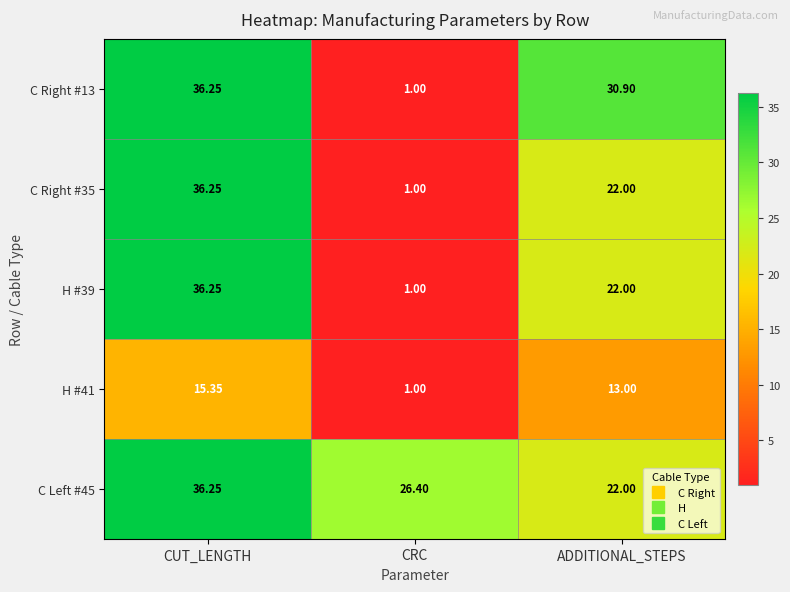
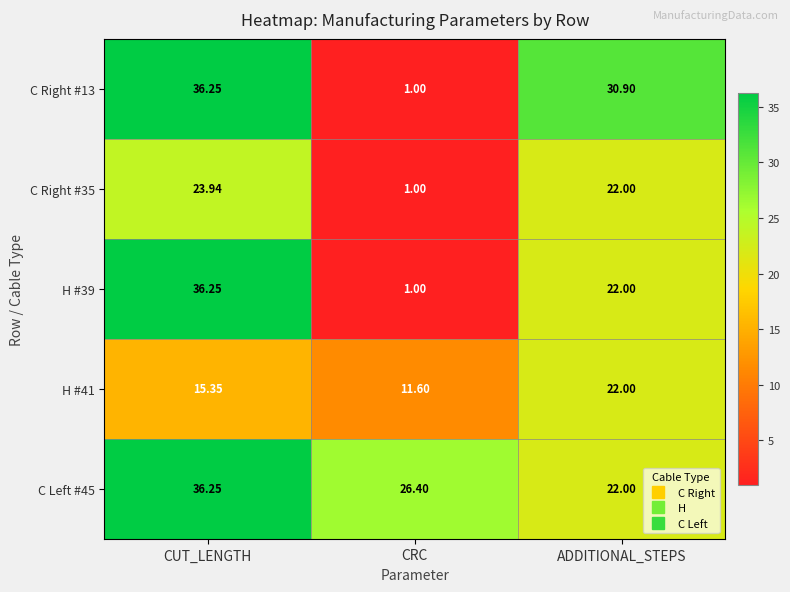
C Right #35, CUT_LENGTH: 36.25 -> 23.94
H #41, CRC: 1.00 -> 11.60
H #41, ADDITIONAL_STEPS: 13.00 -> 22.00
